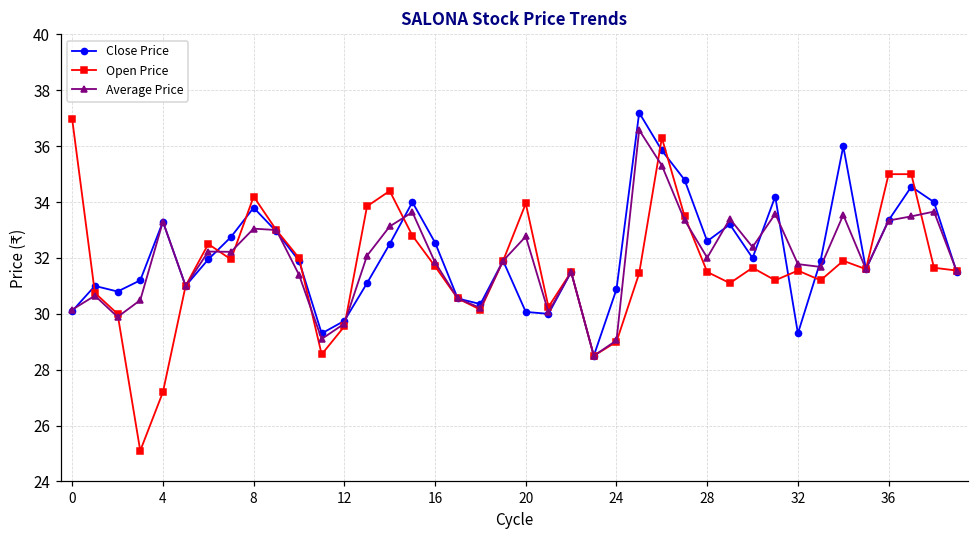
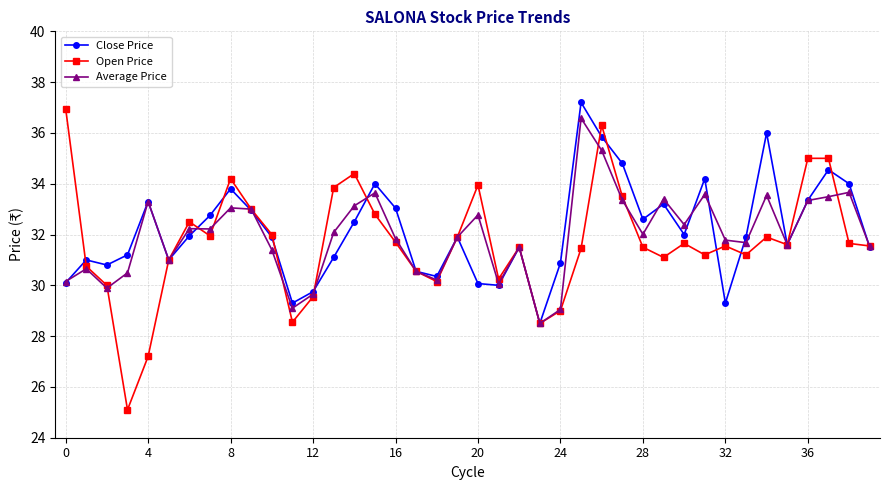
Close Price, 16: 32.6 -> 33.0
